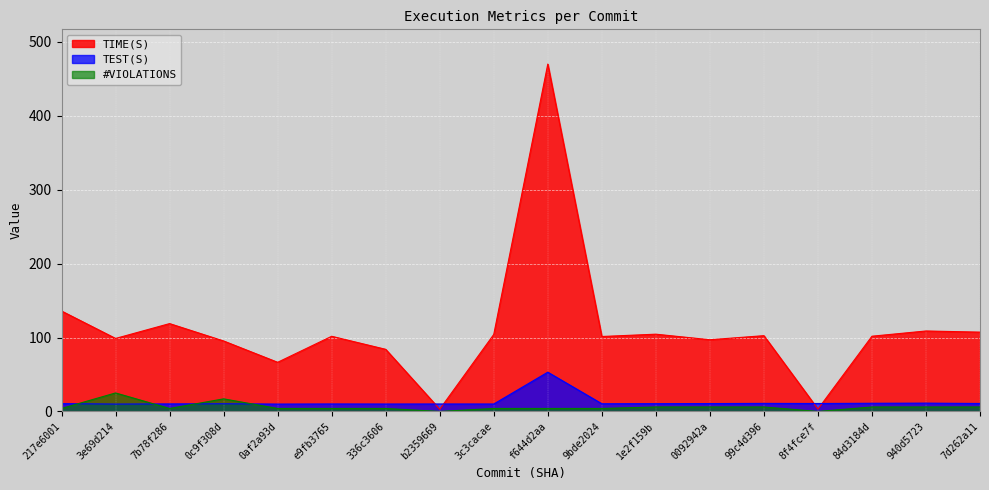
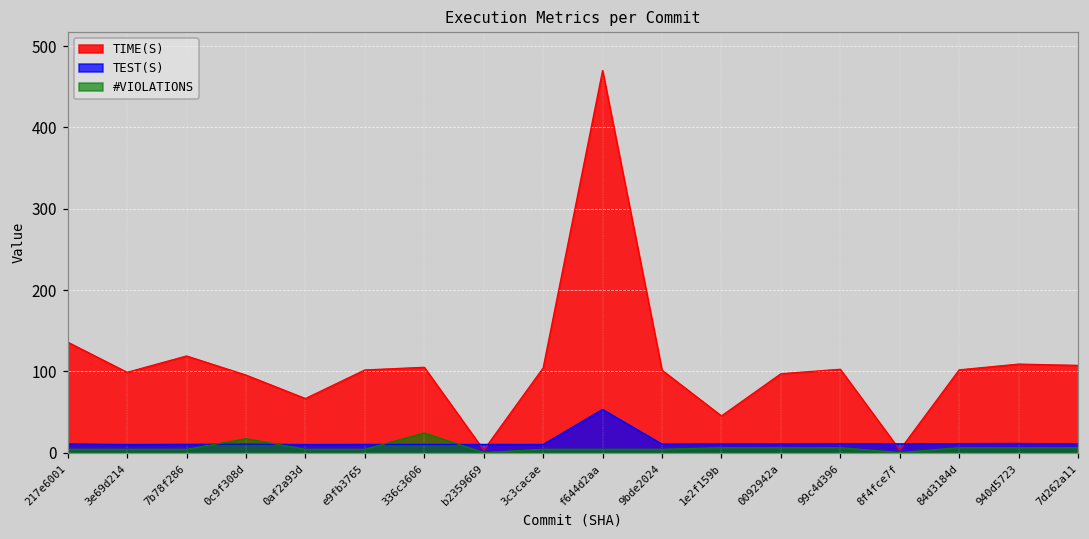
#VIOLATIONS, 3e69d214: 30 -> 0
TIME(S), 336c3606: 80 -> 100
#VIOLATIONS, 336c3606: 0 -> 20
TIME(S), 1e2f159b: 100 -> 50
